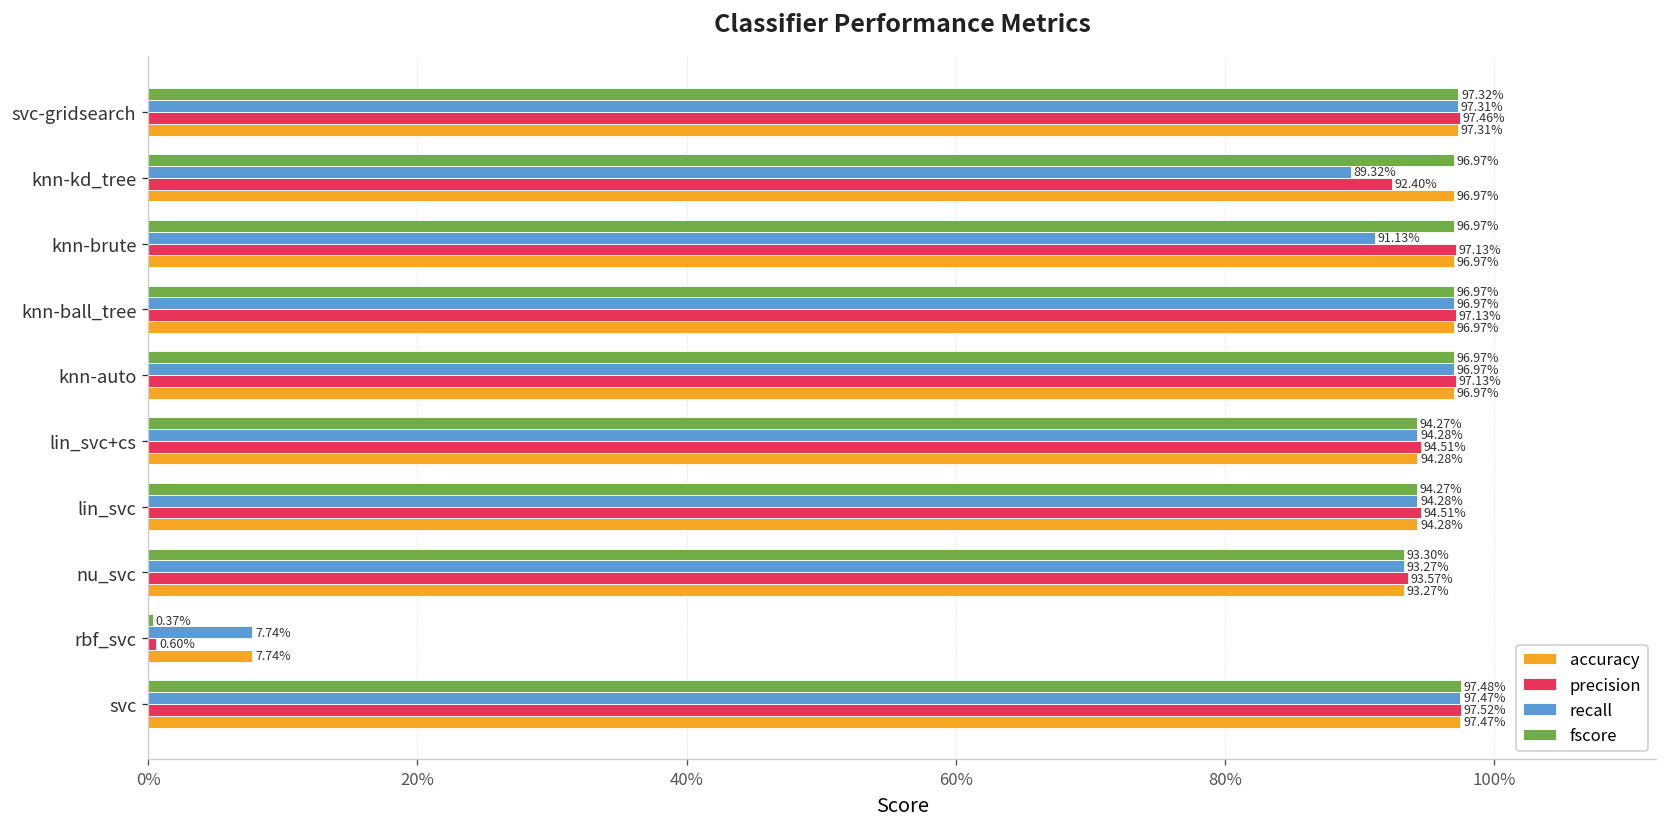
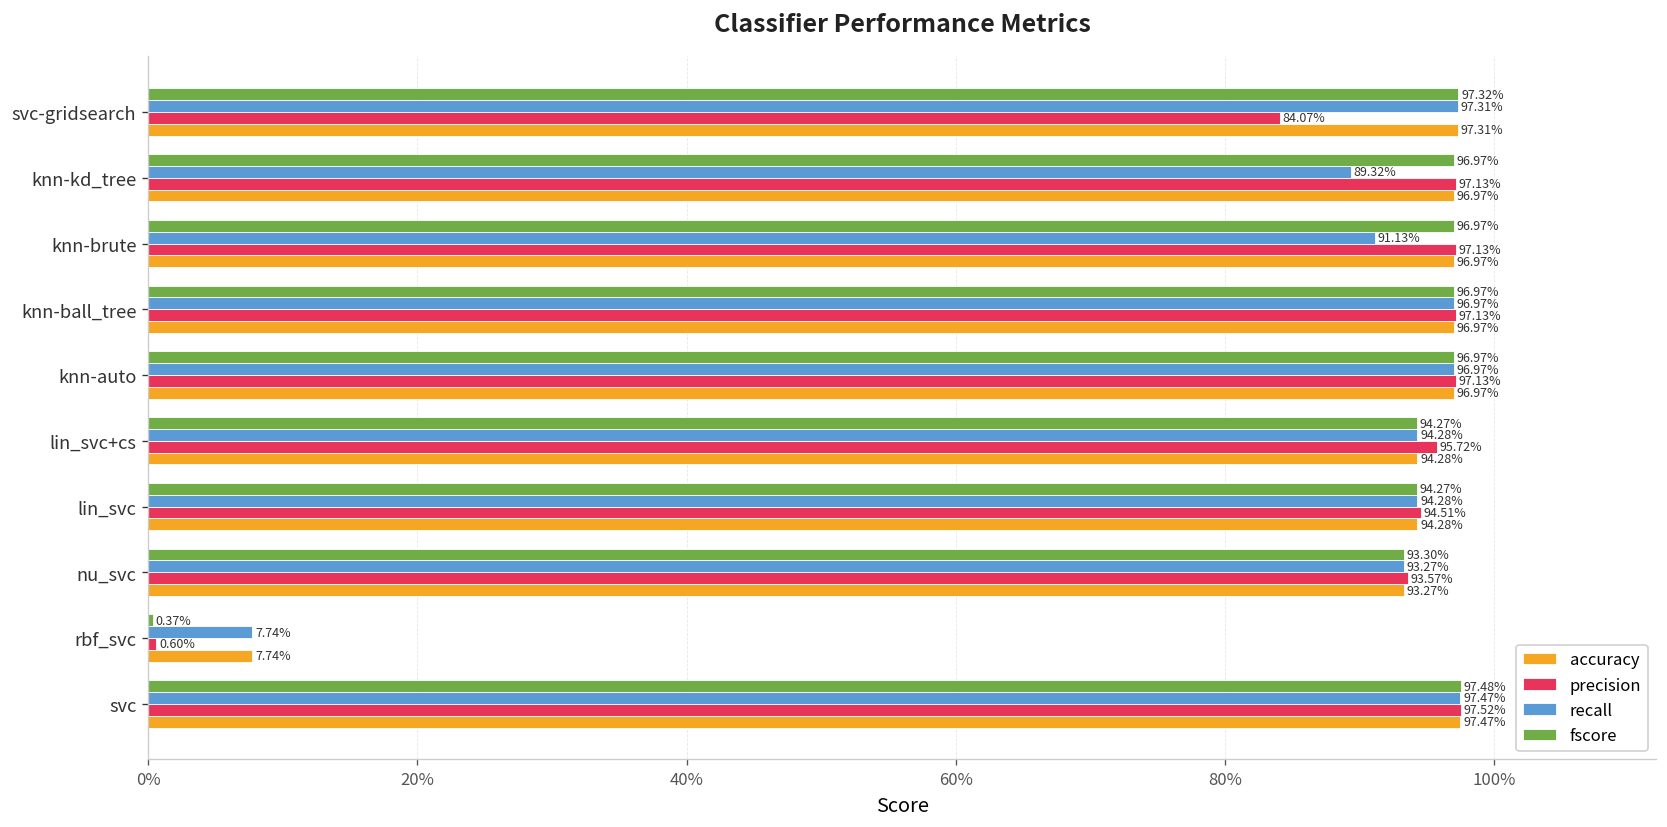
precision, svc-gridsearch: 97.46% -> 84.07%
precision, knn-kd_tree: 92.40% -> 97.13%
precision, lin_svc+cs: 94.51% -> 95.72%
